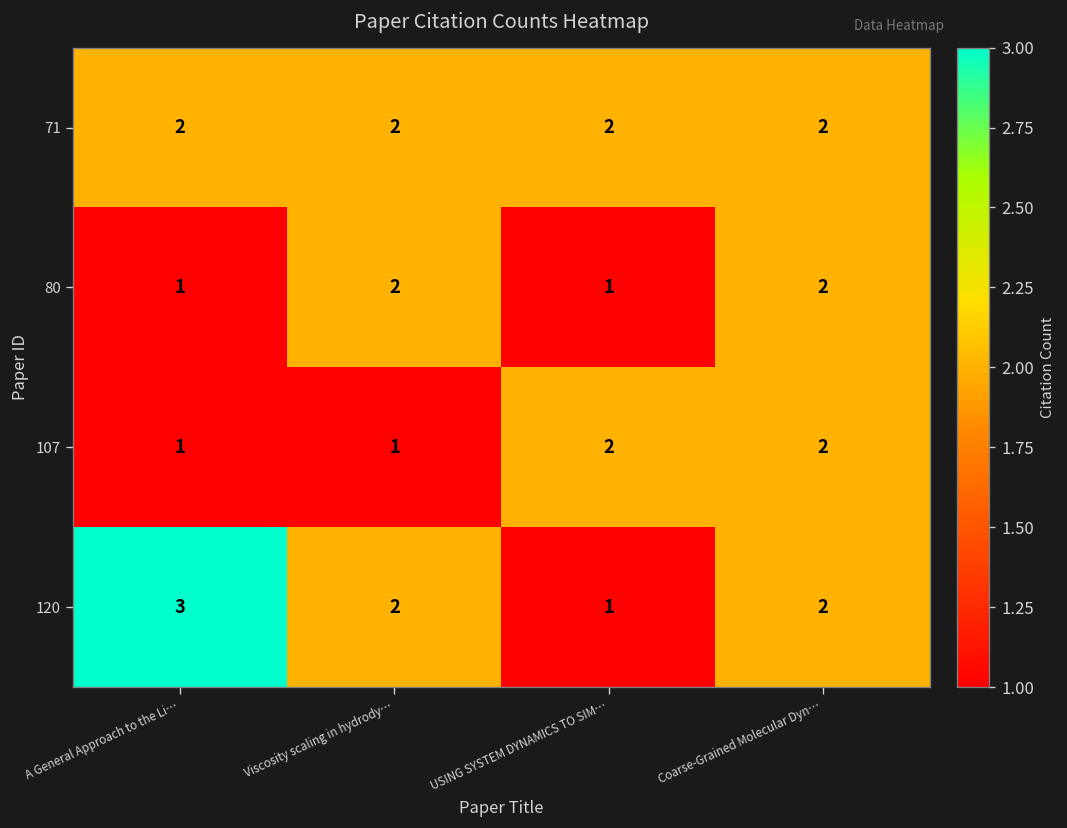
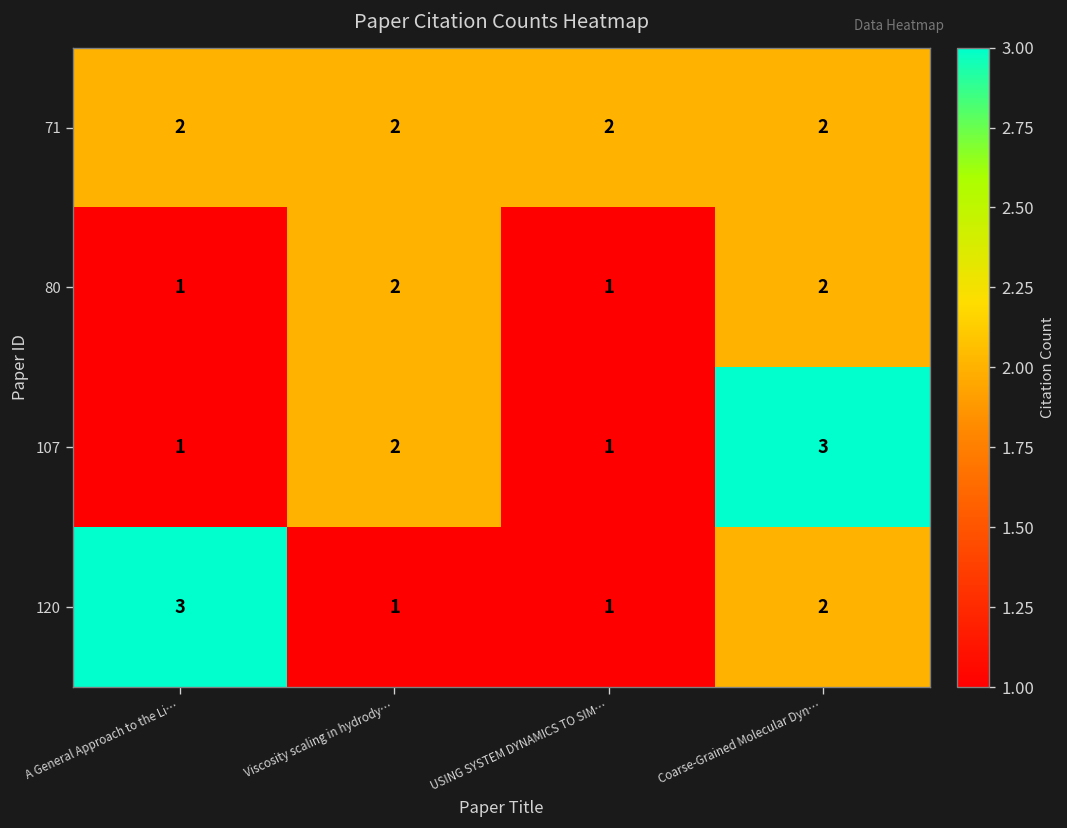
107, Viscosity scaling in hydrody…: 1 -> 2
107, USING SYSTEM DYNAMICS TO SIM…: 2 -> 1
107, Coarse-Grained Molecular Dyn…: 2 -> 3
120, Viscosity scaling in hydrody…: 2 -> 1
